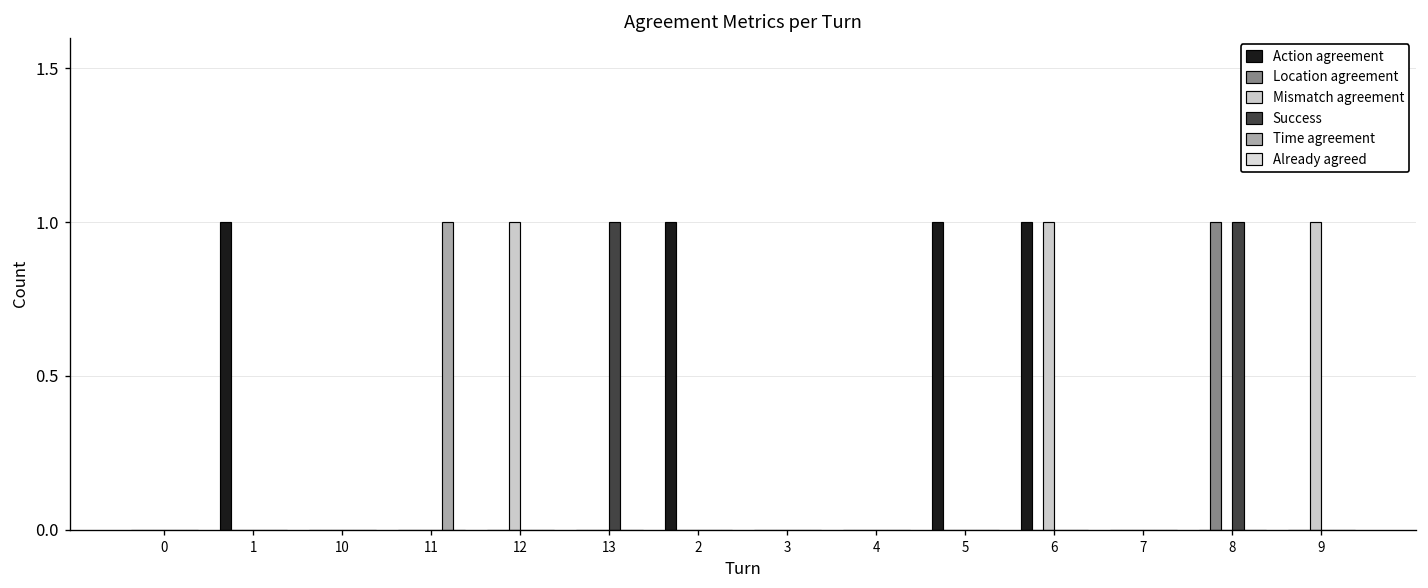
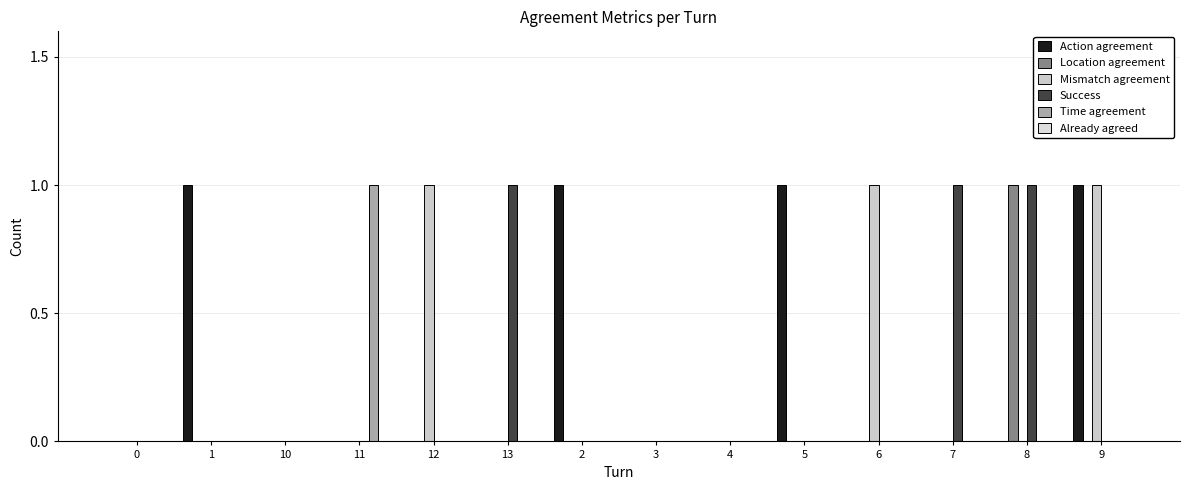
Action agreement, 6: 1 -> 0
Success, 7: 0 -> 1
Action agreement, 9: 0 -> 1
